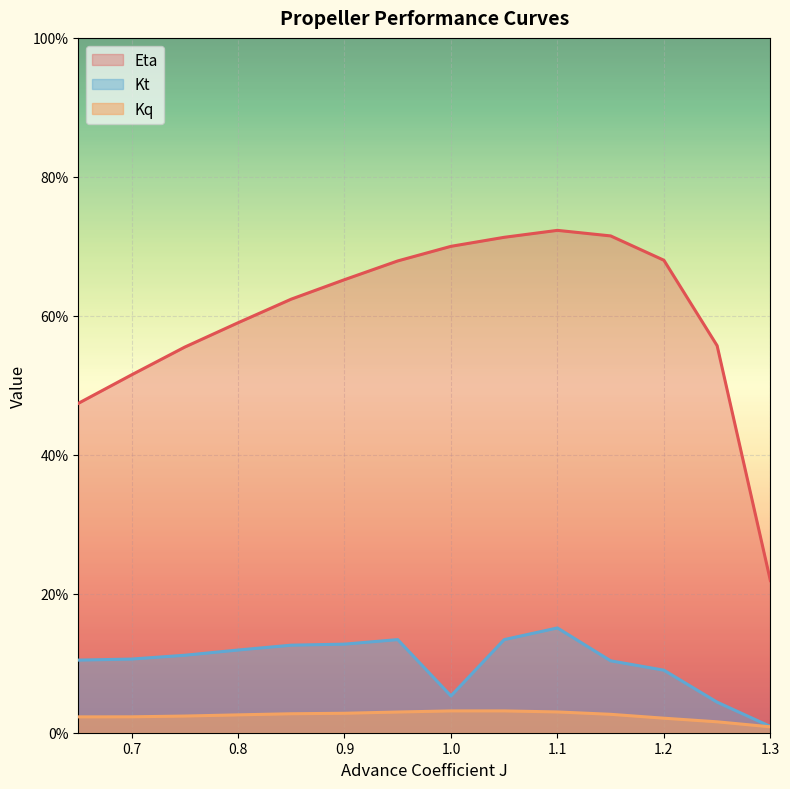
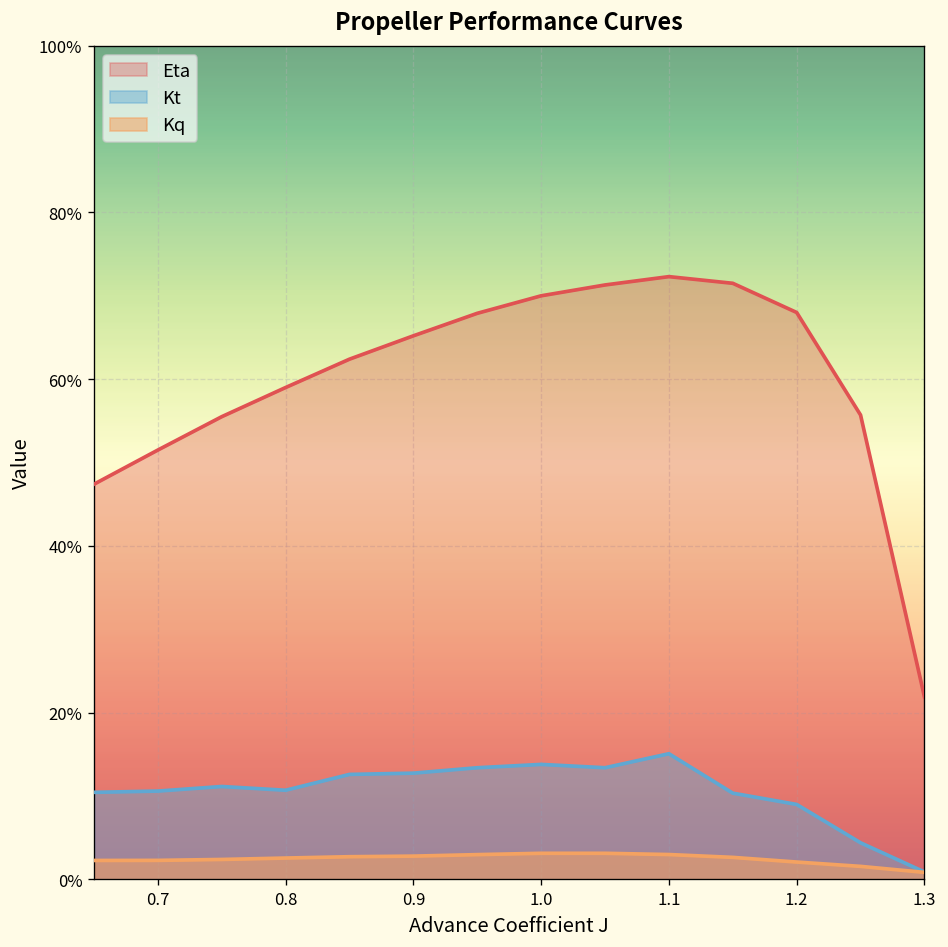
Kt, 0.8: 12% -> 11%
Kt, 1.0: 5% -> 14%
